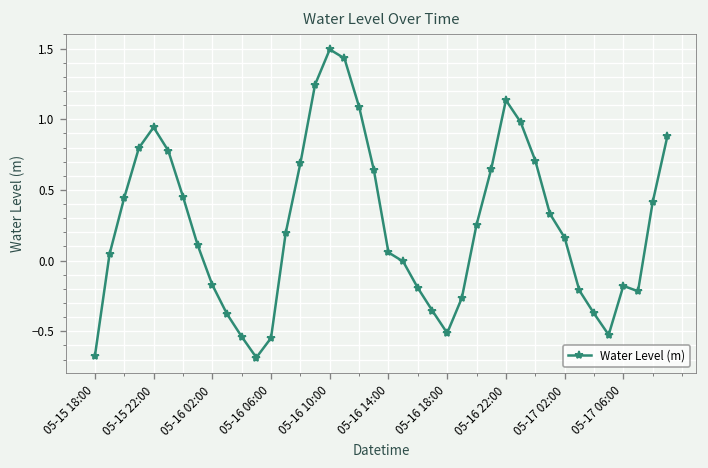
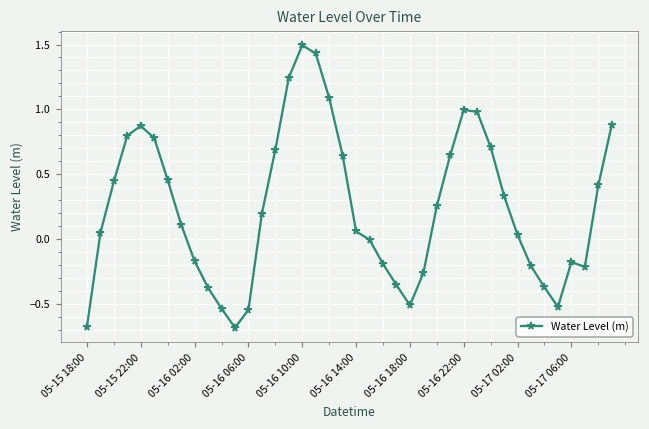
05-15 22:00: 0.94 -> 0.87
05-16 22:00: 1.13 -> 1.00
05-17 02:00: 0.16 -> 0.03
